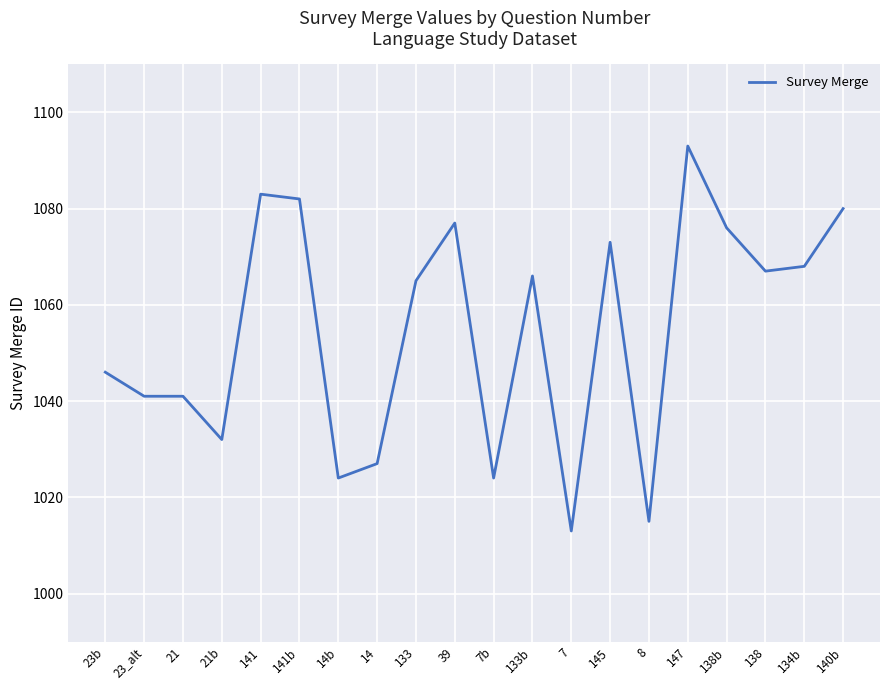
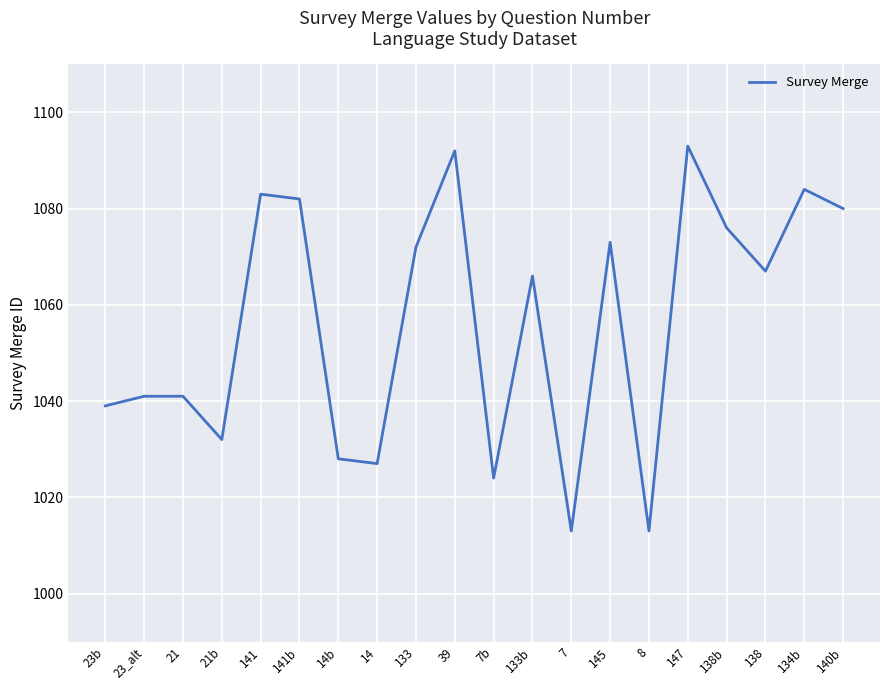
23b: 1046 -> 1039
14b: 1024 -> 1028
133: 1065 -> 1072
39: 1077 -> 1092
8: 1015 -> 1013
134b: 1068 -> 1084
